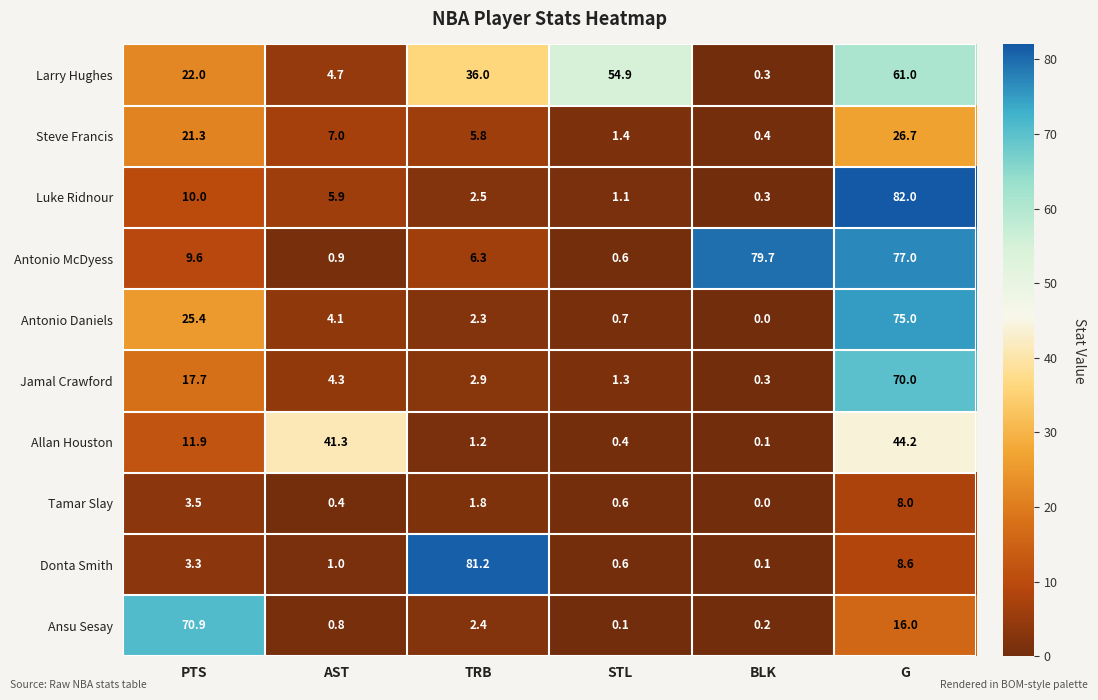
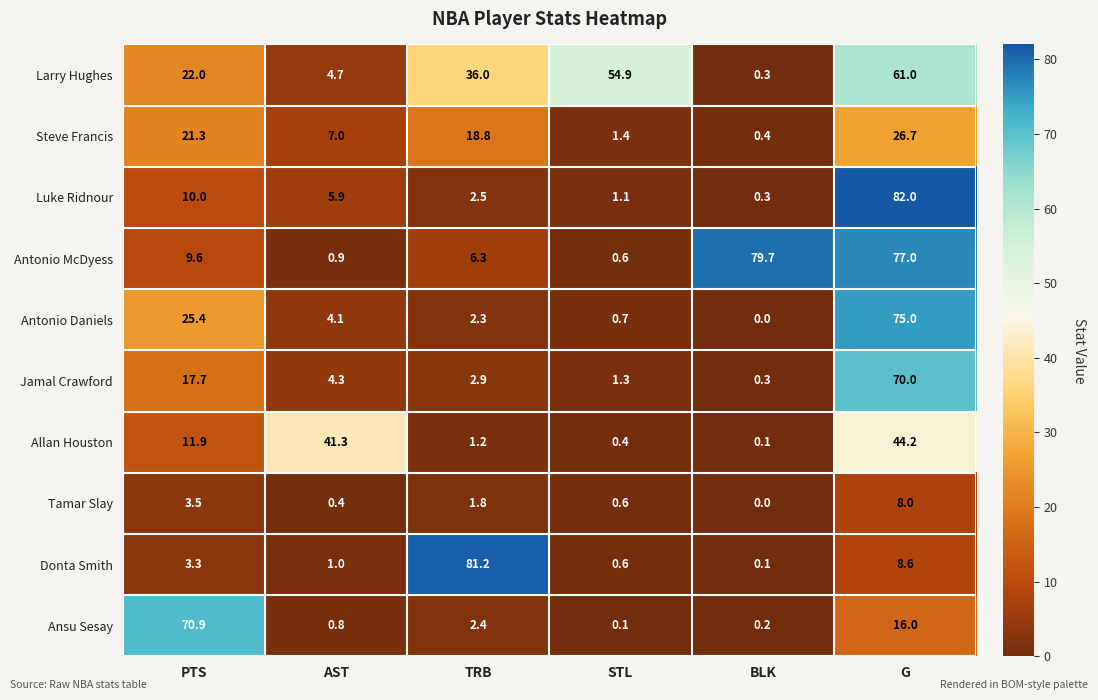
Steve Francis, TRB: 5.8 -> 18.8
